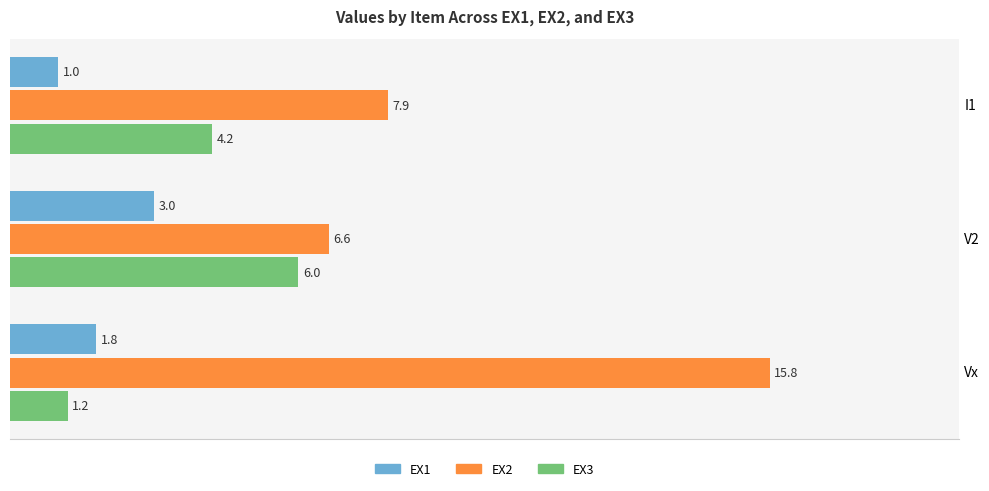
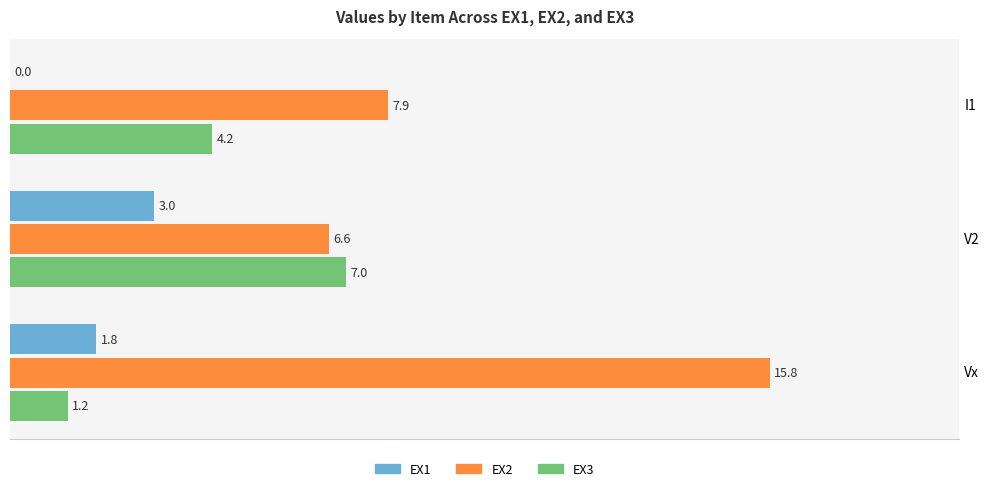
EX1, I1: 1.0 -> 0.0
EX3, V2: 6.0 -> 7.0
